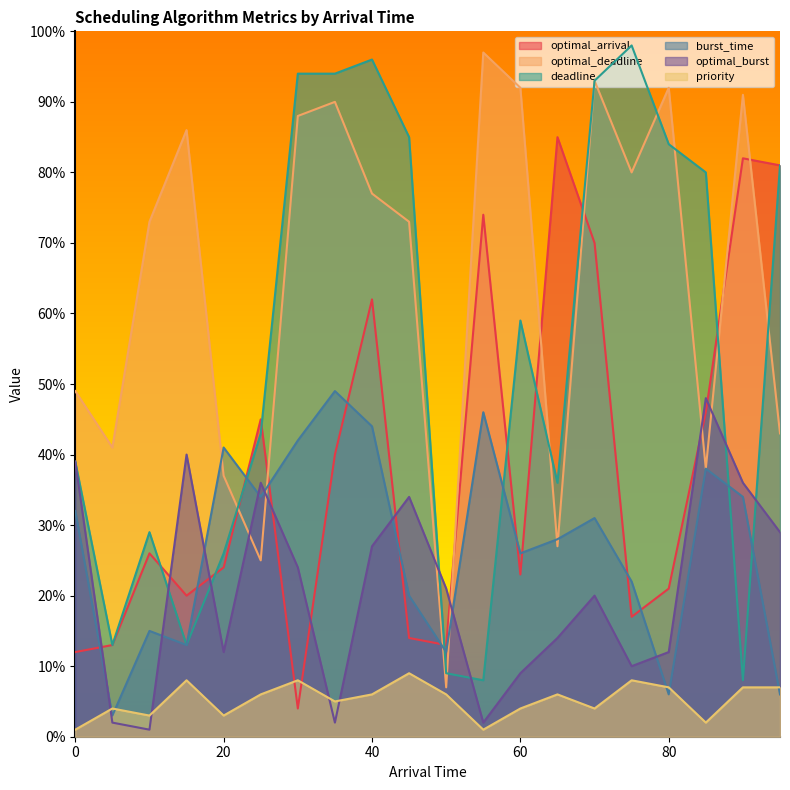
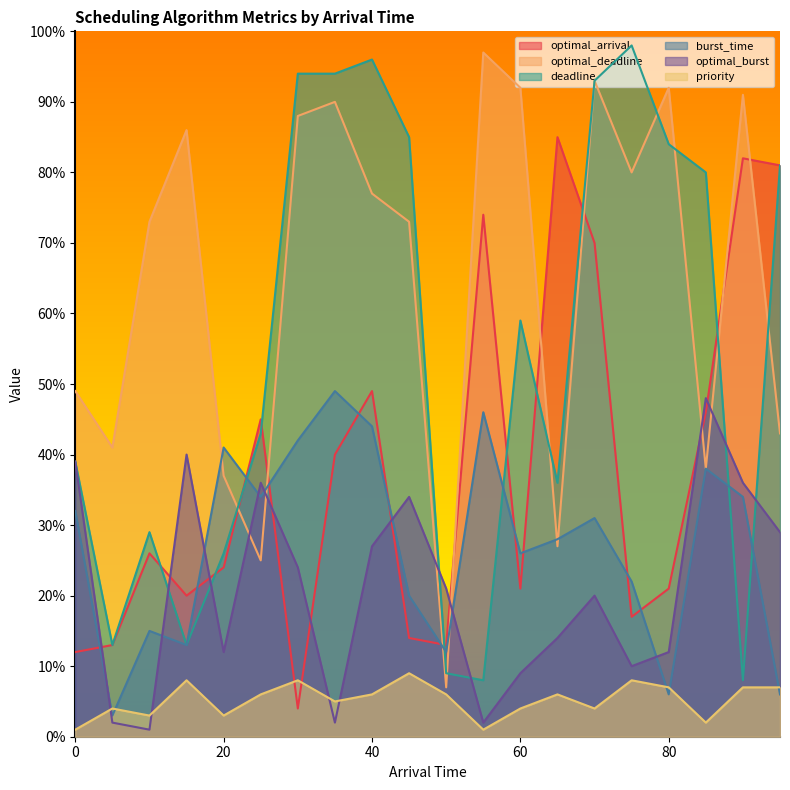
optimal_arrival, 40: 62% -> 49%
optimal_arrival, 60: 23% -> 21%
